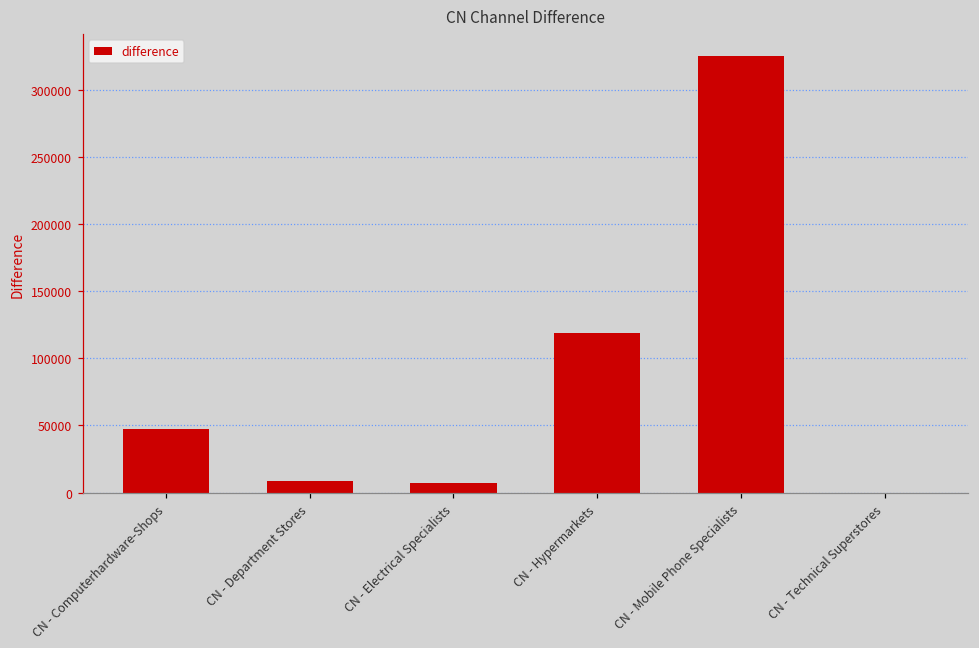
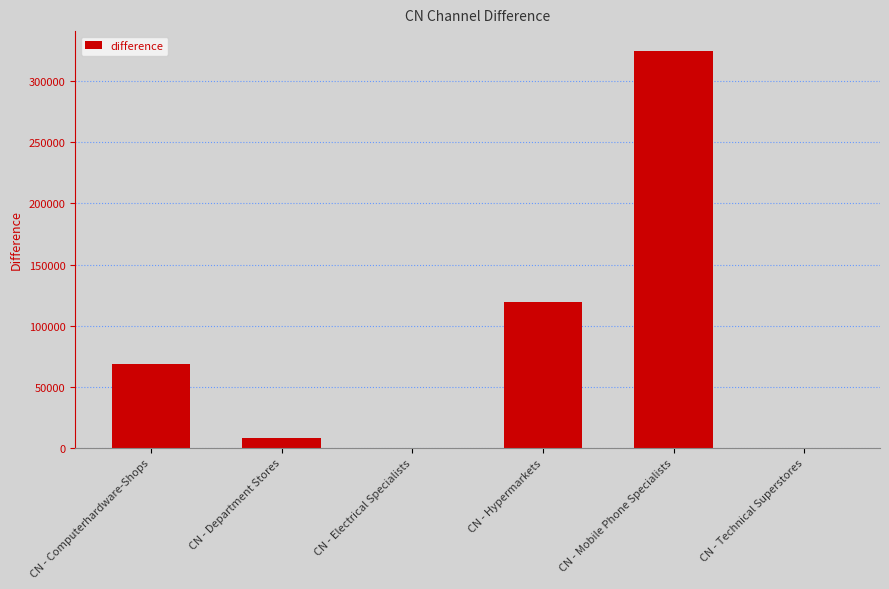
CN - Computerhardware-Shops: 47000 -> 68000
CN - Electrical Specialists: 7000 -> 0
